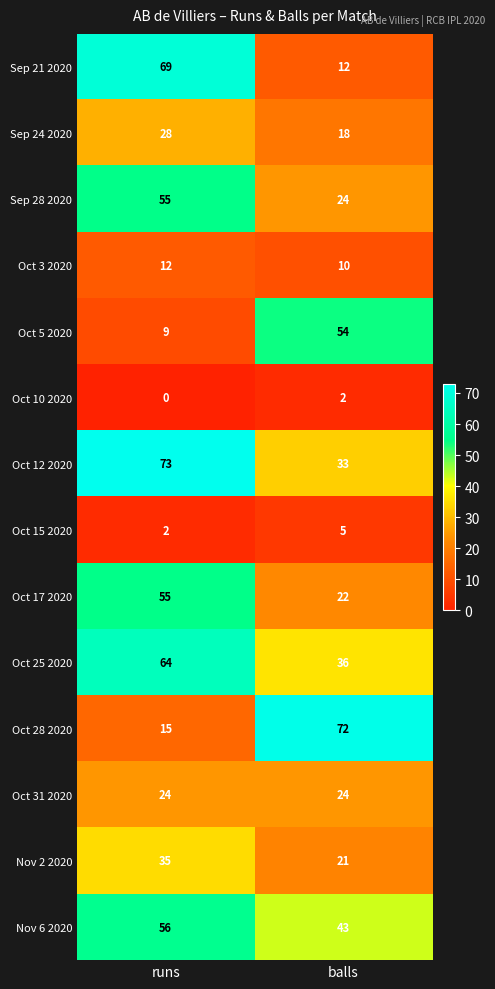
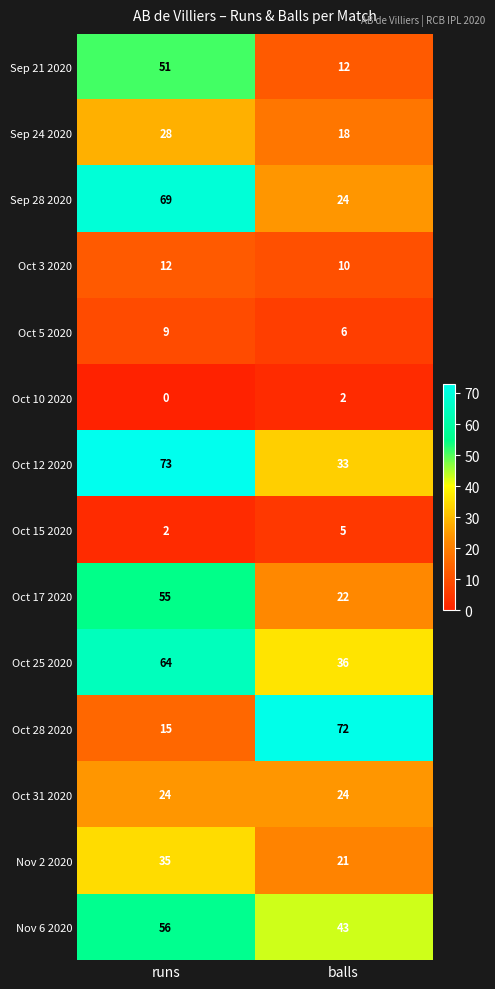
Sep 21 2020, runs: 69 -> 51
Sep 28 2020, runs: 55 -> 69
Oct 5 2020, balls: 54 -> 6
